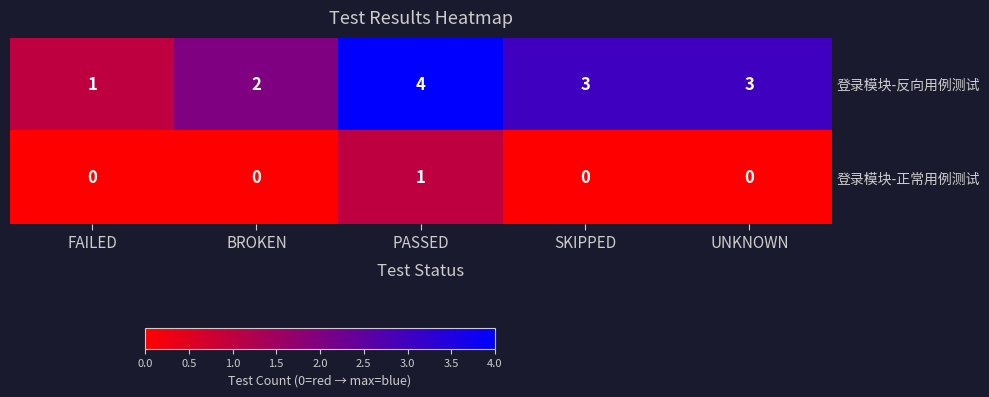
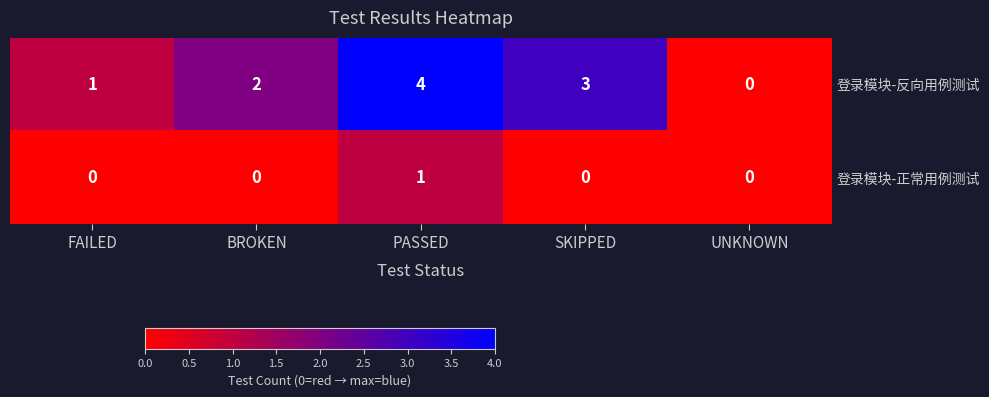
登录模块-反向用例测试, UNKNOWN: 3 -> 0
